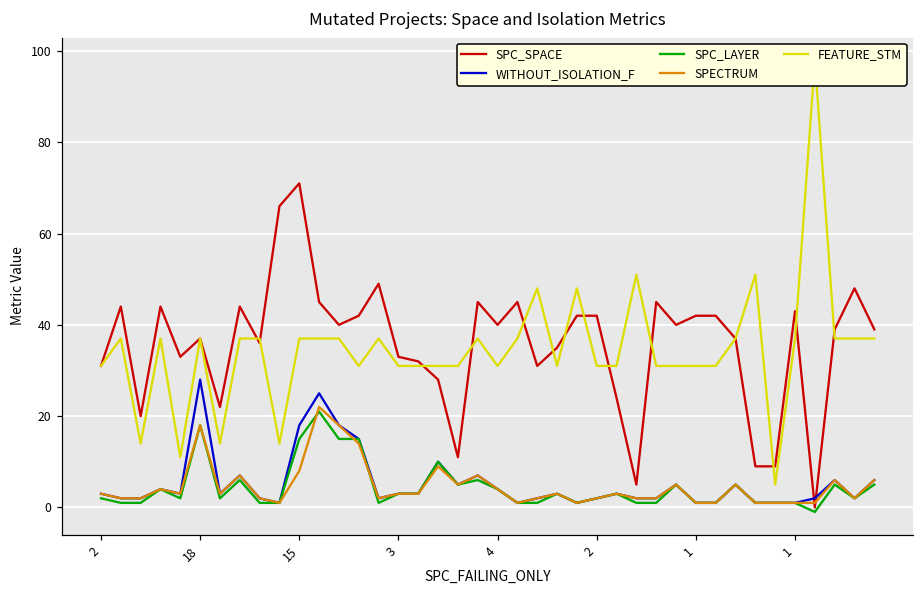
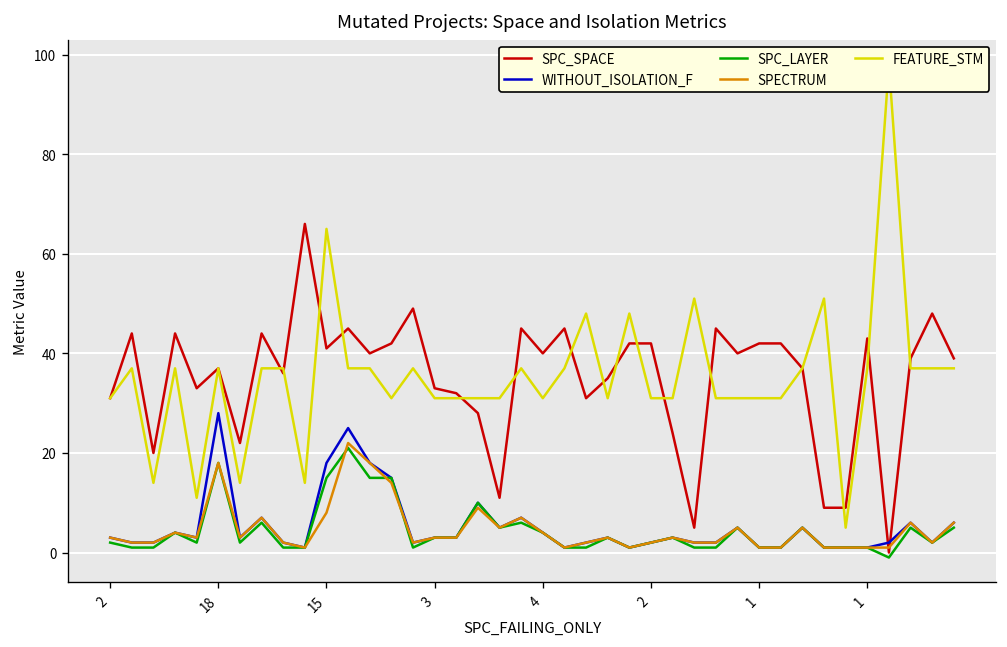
SPC_SPACE, 15: 71 -> 41
FEATURE_STM, 15: 37 -> 65
